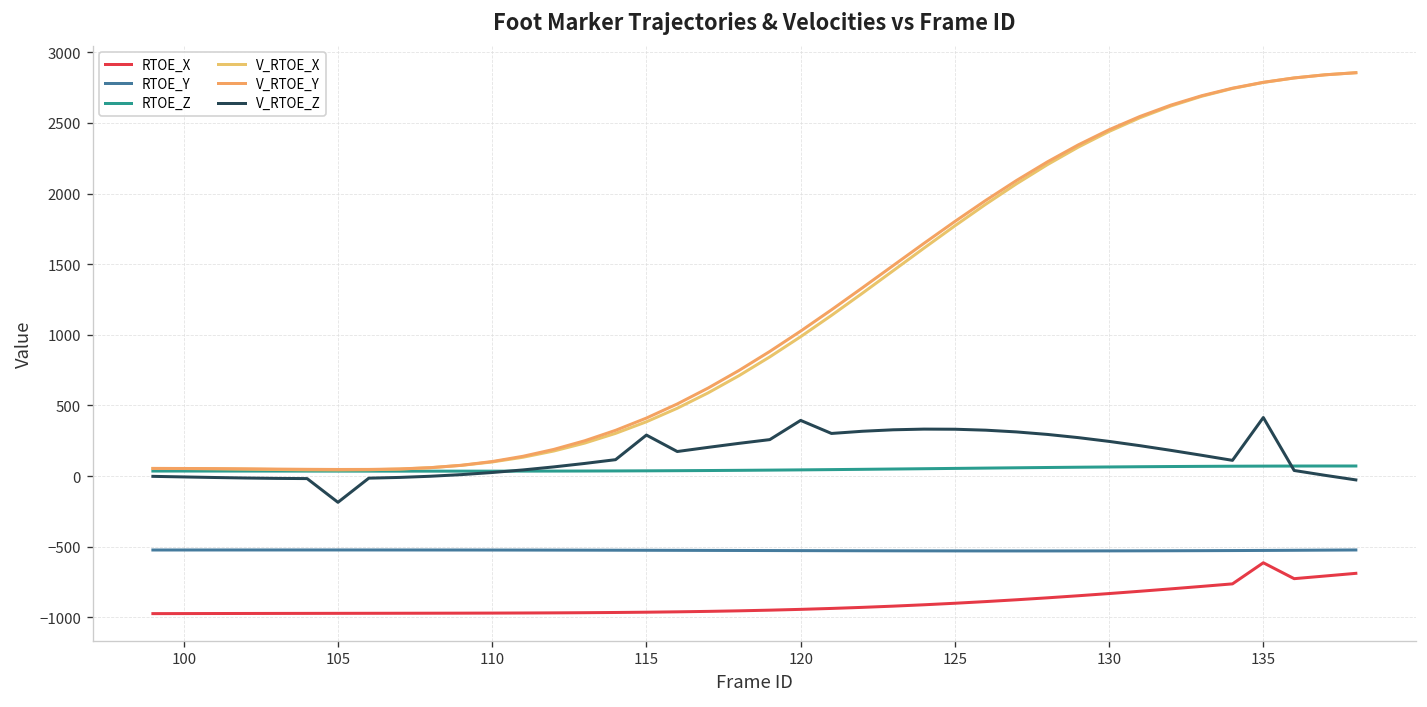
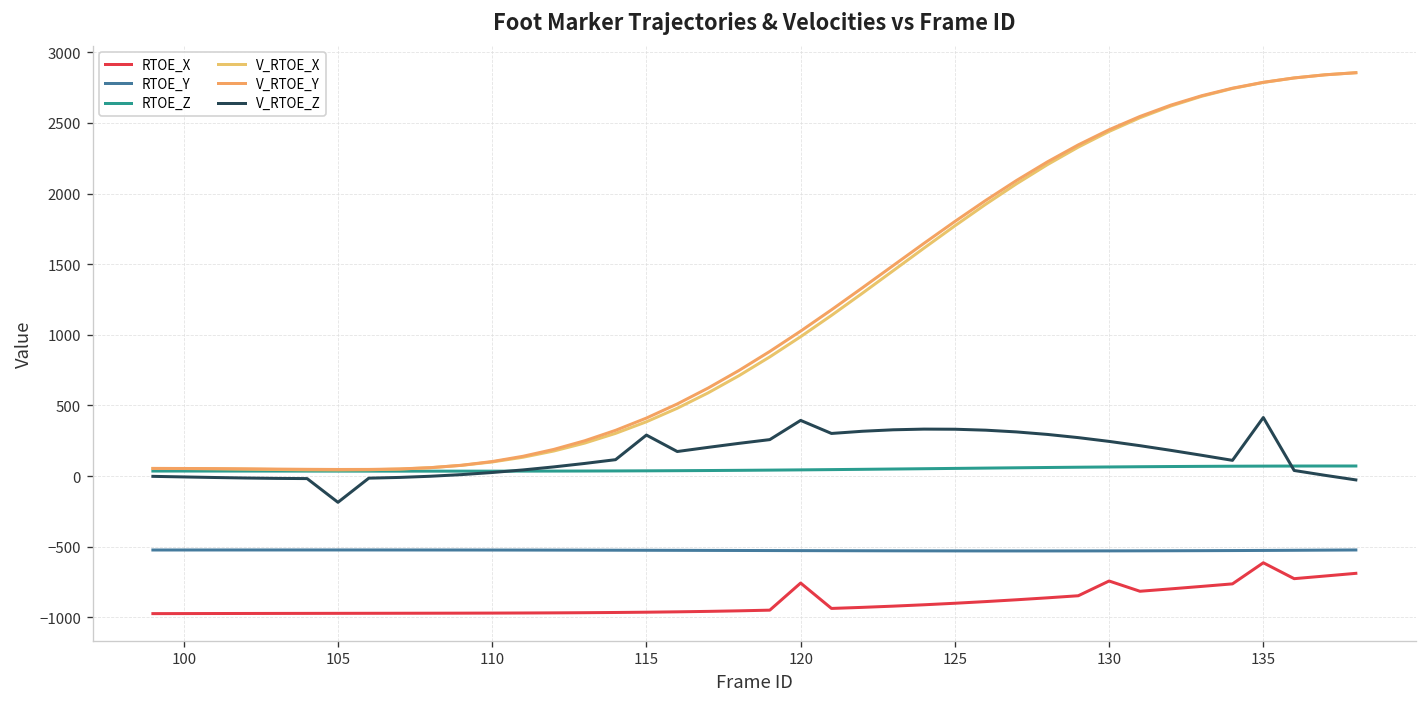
RTOE_X, 120: -940 -> -760
RTOE_X, 130: -830 -> -740
